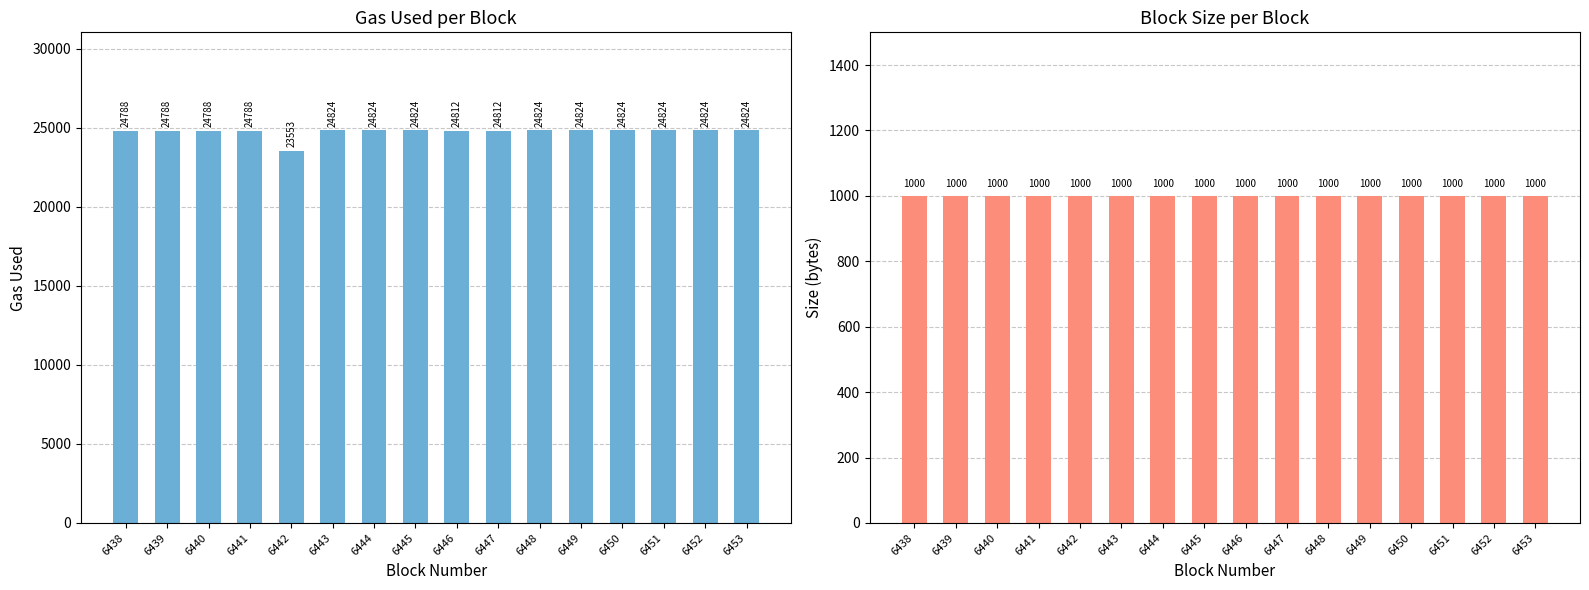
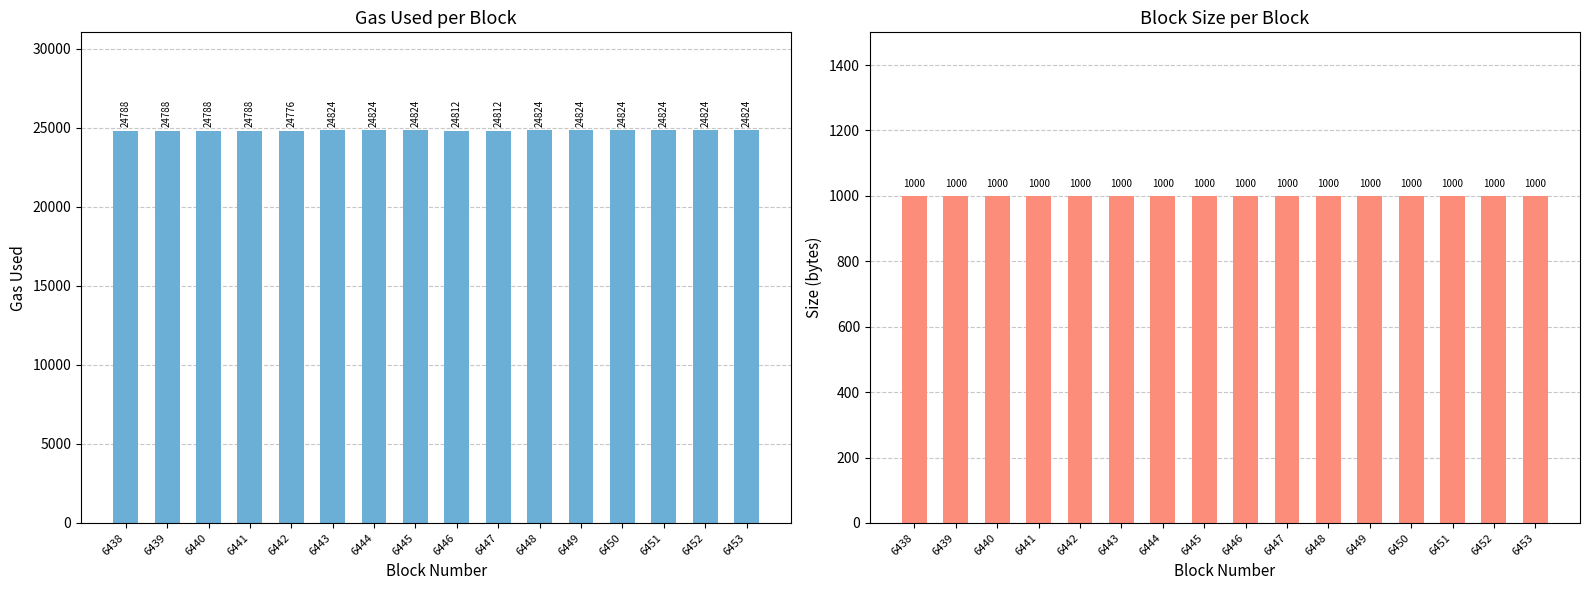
Gas Used per Block, 6442: 23553 -> 24776
